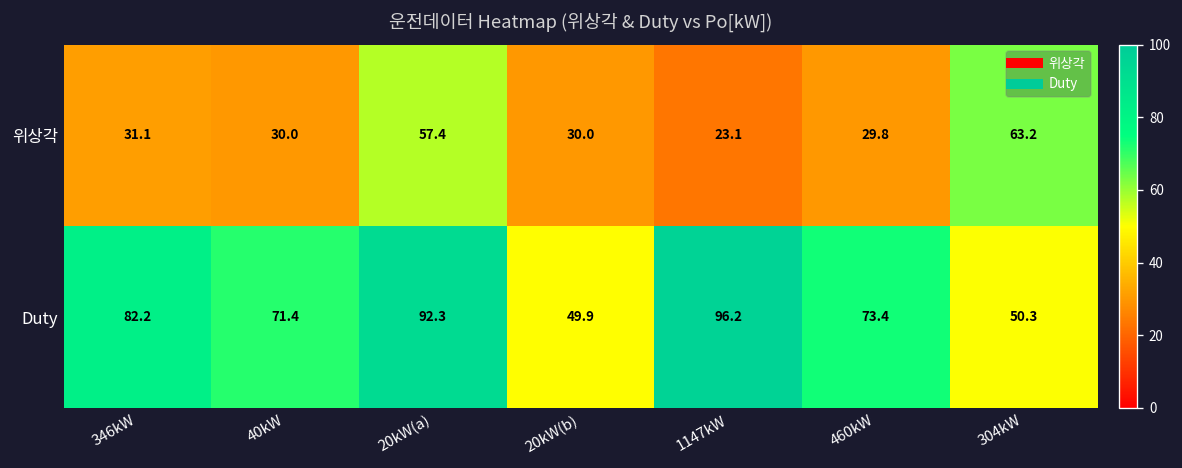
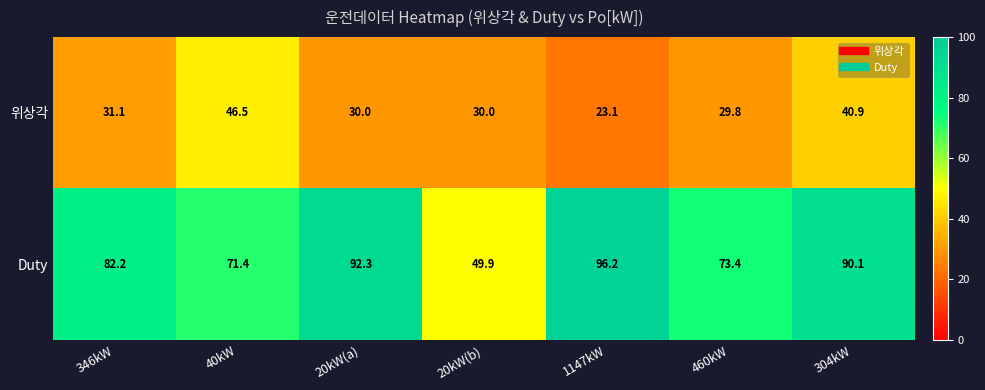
위상각, 40kW: 30.0 -> 46.5
위상각, 20kW(a): 57.4 -> 30.0
위상각, 304kW: 63.2 -> 40.9
Duty, 304kW: 50.3 -> 90.1
